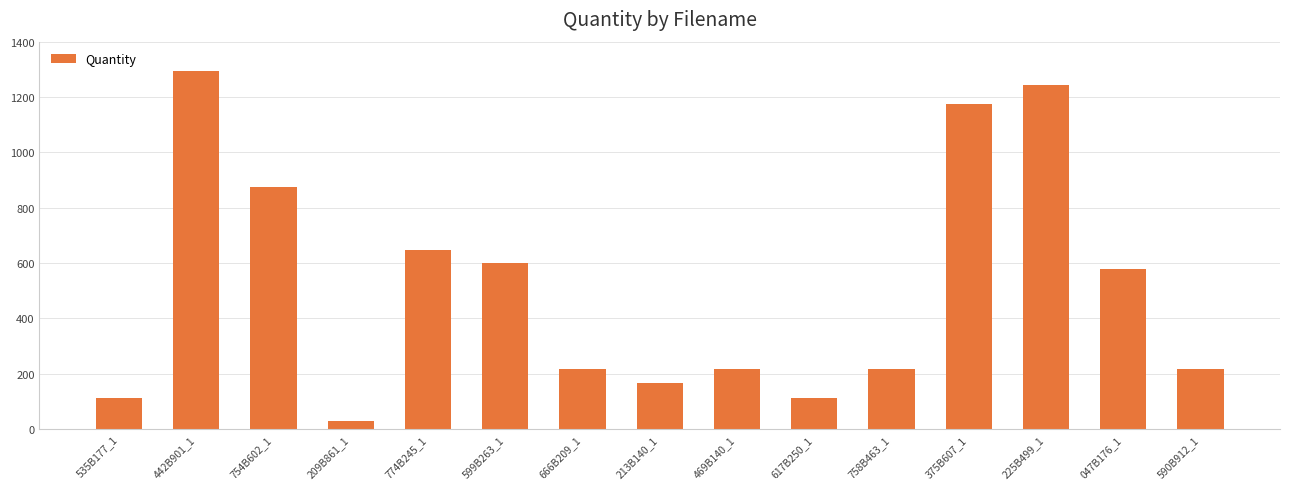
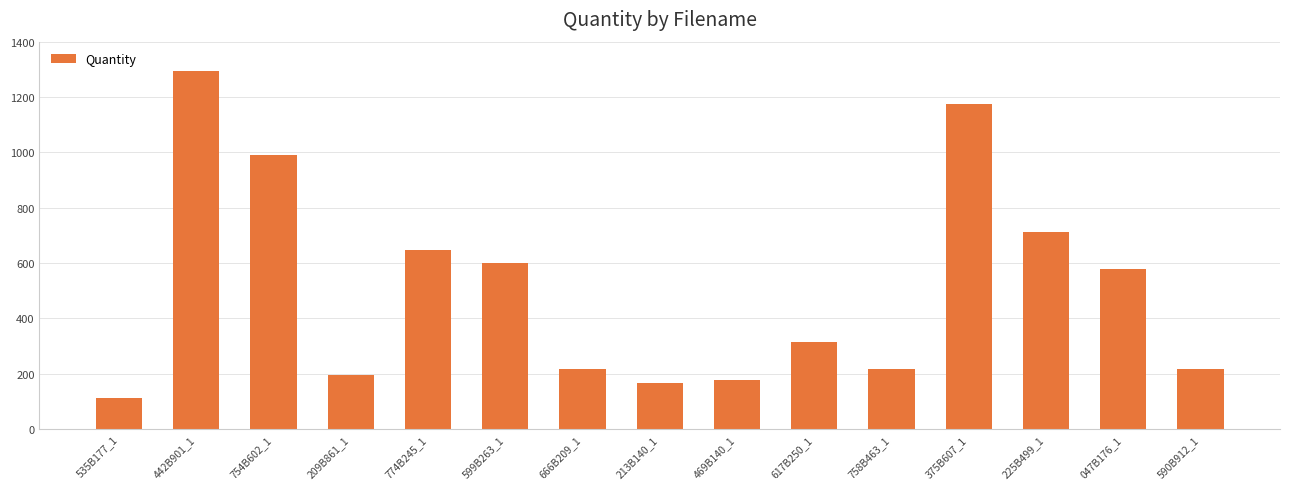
754B602_1: 880 -> 990
209B861_1: 30 -> 200
469B140_1: 220 -> 180
617B250_1: 110 -> 320
225B499_1: 1240 -> 710
